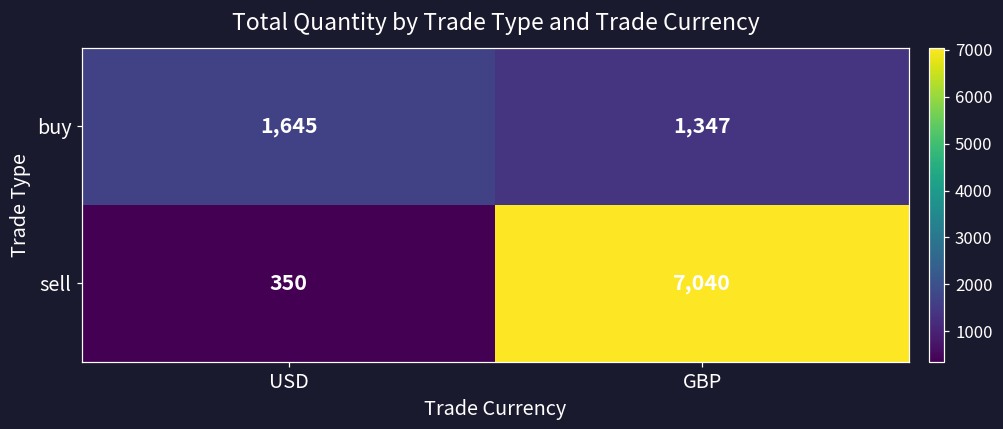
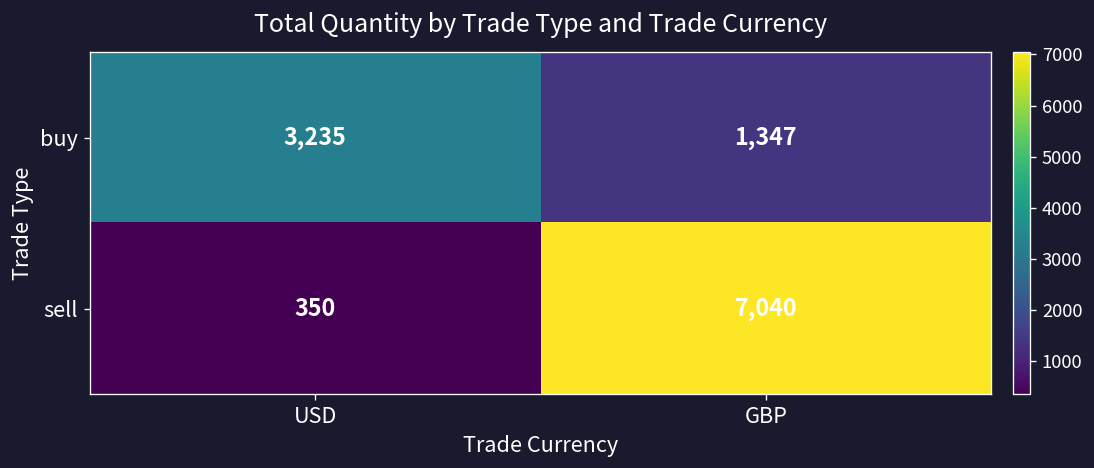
buy, USD: 1,645 -> 3,235
